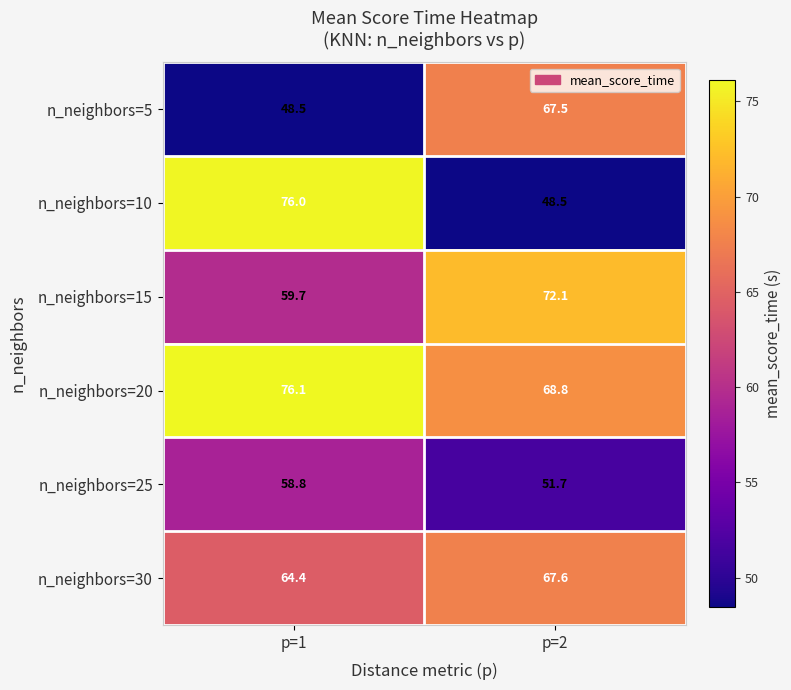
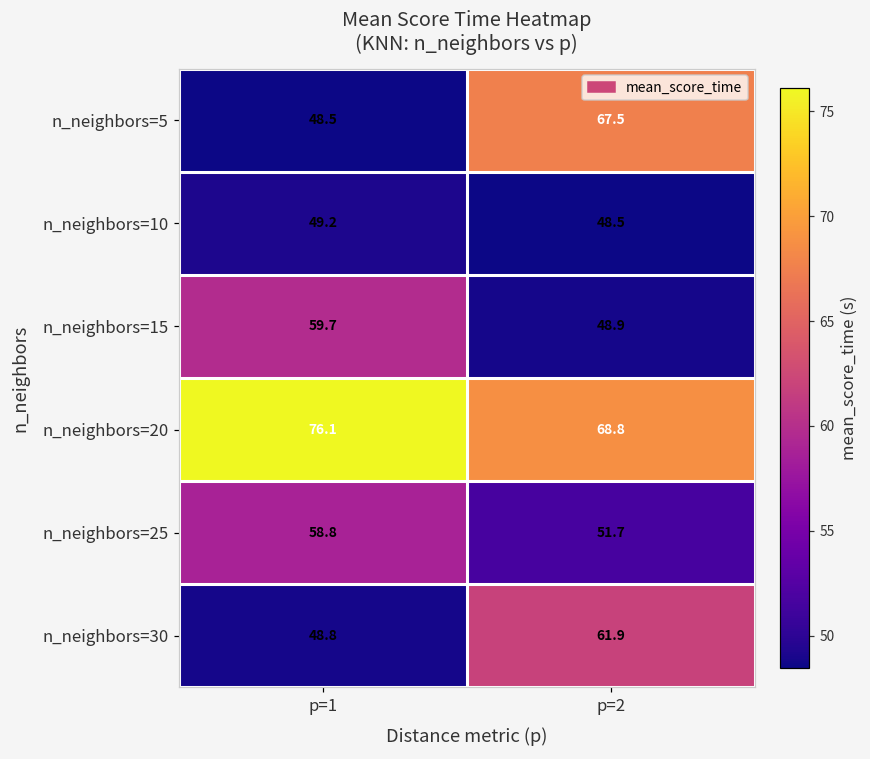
n_neighbors=10, p=1: 76.0 -> 49.2
n_neighbors=15, p=2: 72.1 -> 48.9
n_neighbors=30, p=1: 64.4 -> 48.8
n_neighbors=30, p=2: 67.6 -> 61.9
